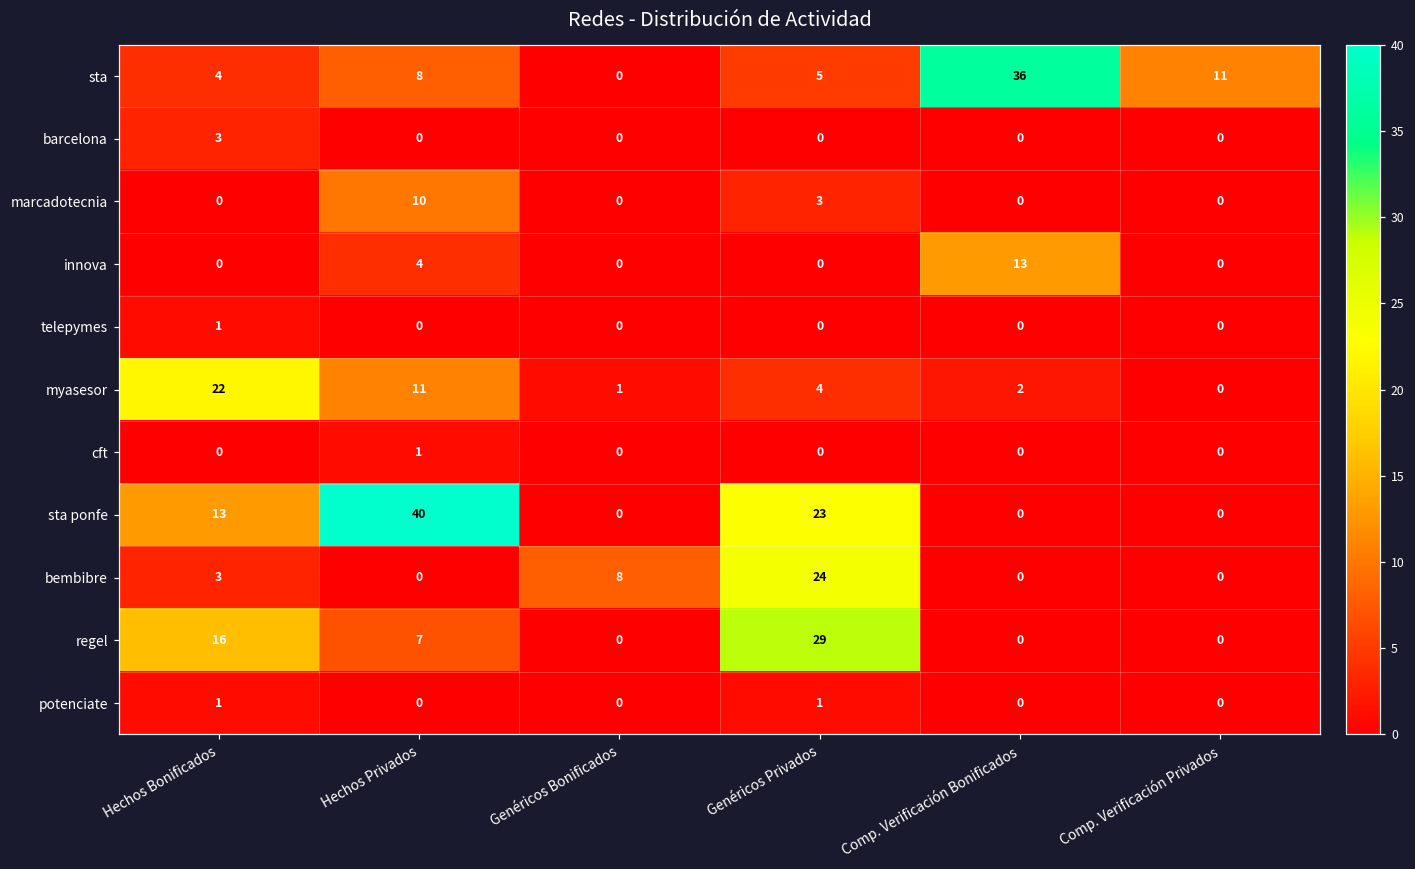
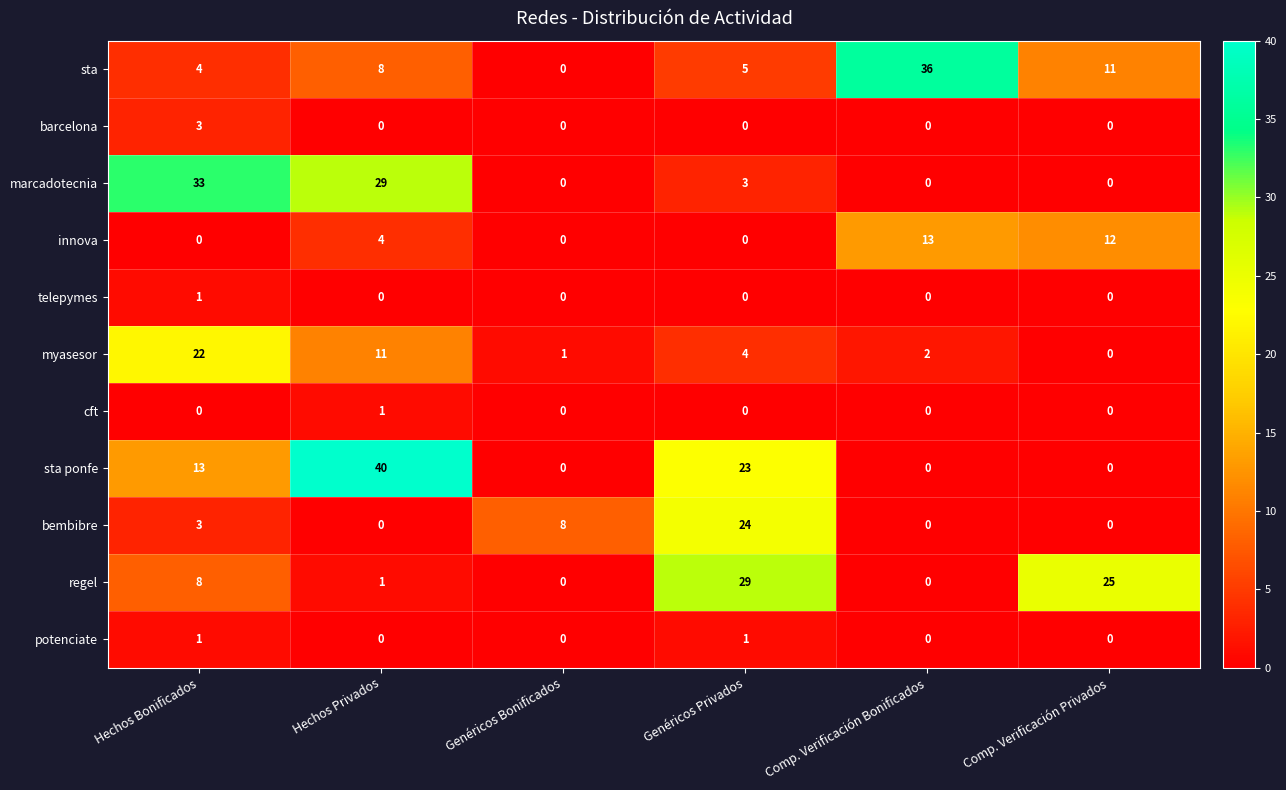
marcadotecnia, Hechos Bonificados: 0 -> 33
marcadotecnia, Hechos Privados: 10 -> 29
innova, Comp. Verificación Privados: 0 -> 12
regel, Hechos Bonificados: 16 -> 8
regel, Hechos Privados: 7 -> 1
regel, Comp. Verificación Privados: 0 -> 25
